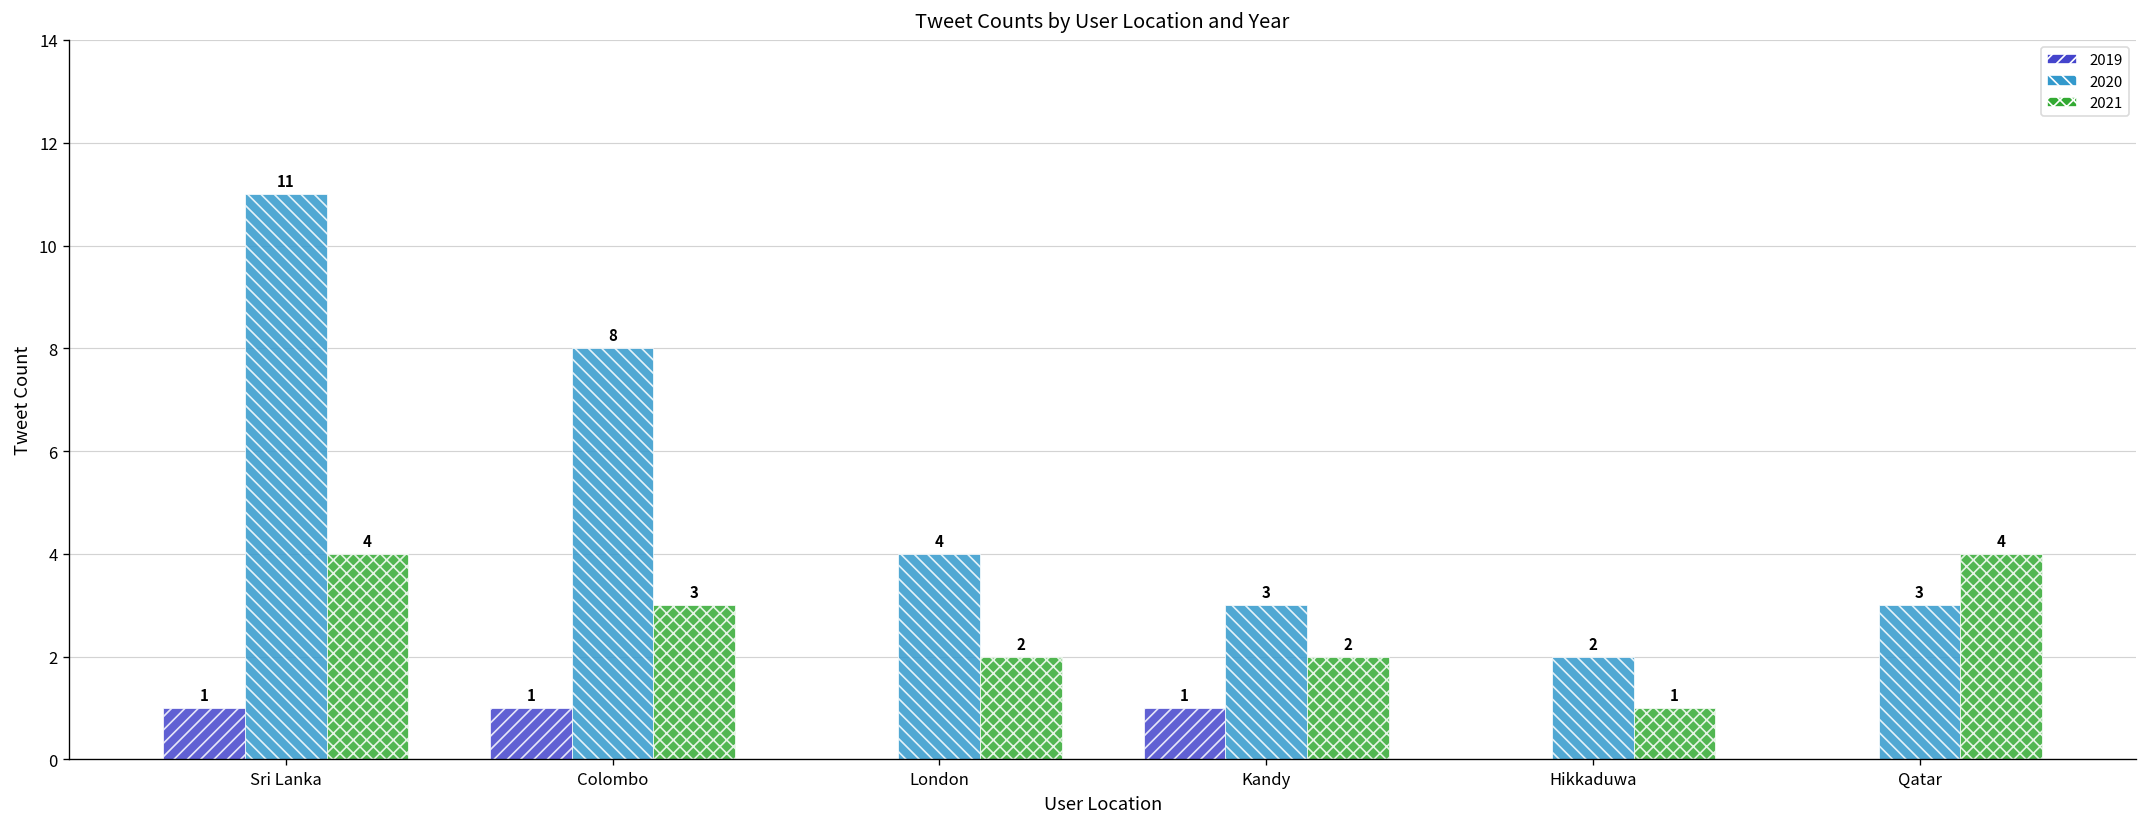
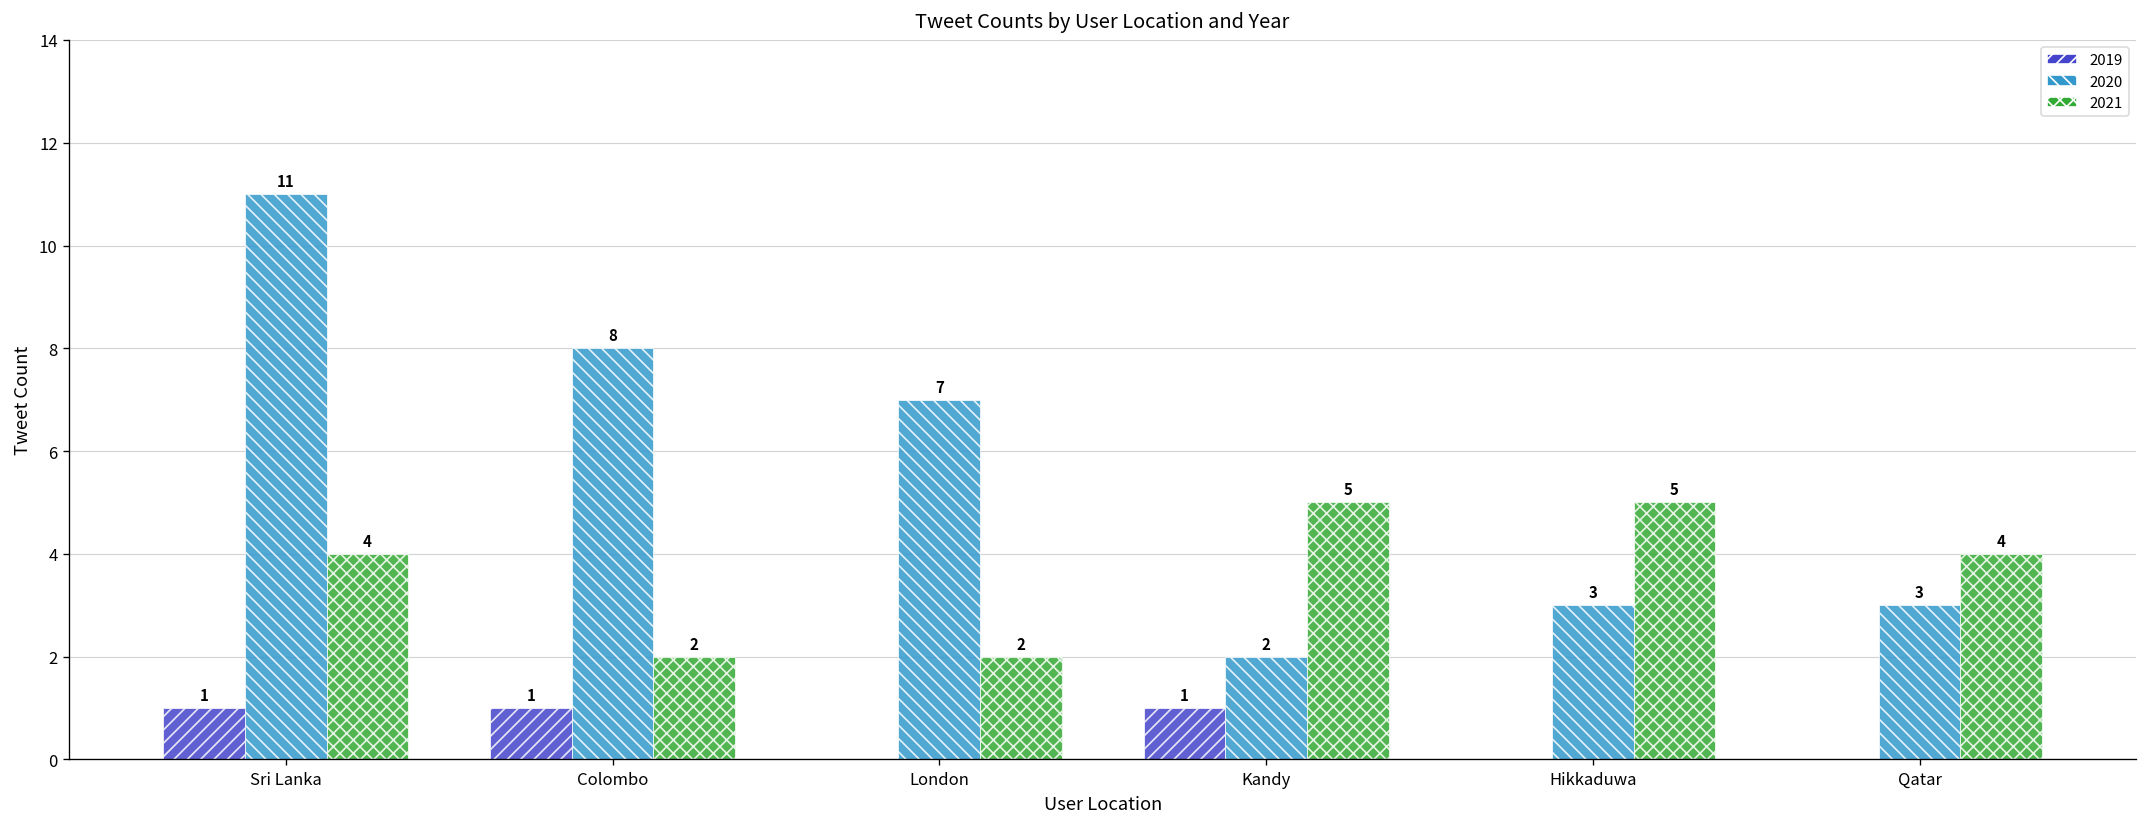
2021, Colombo: 3 -> 2
2020, London: 4 -> 7
2020, Kandy: 3 -> 2
2021, Kandy: 2 -> 5
2020, Hikkaduwa: 2 -> 3
2021, Hikkaduwa: 1 -> 5
